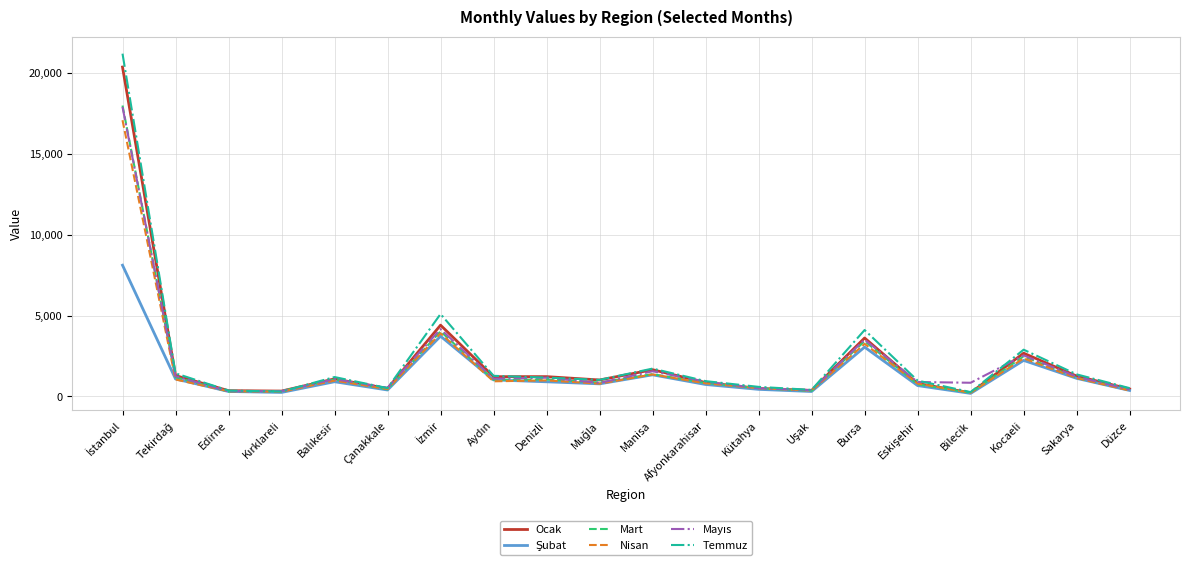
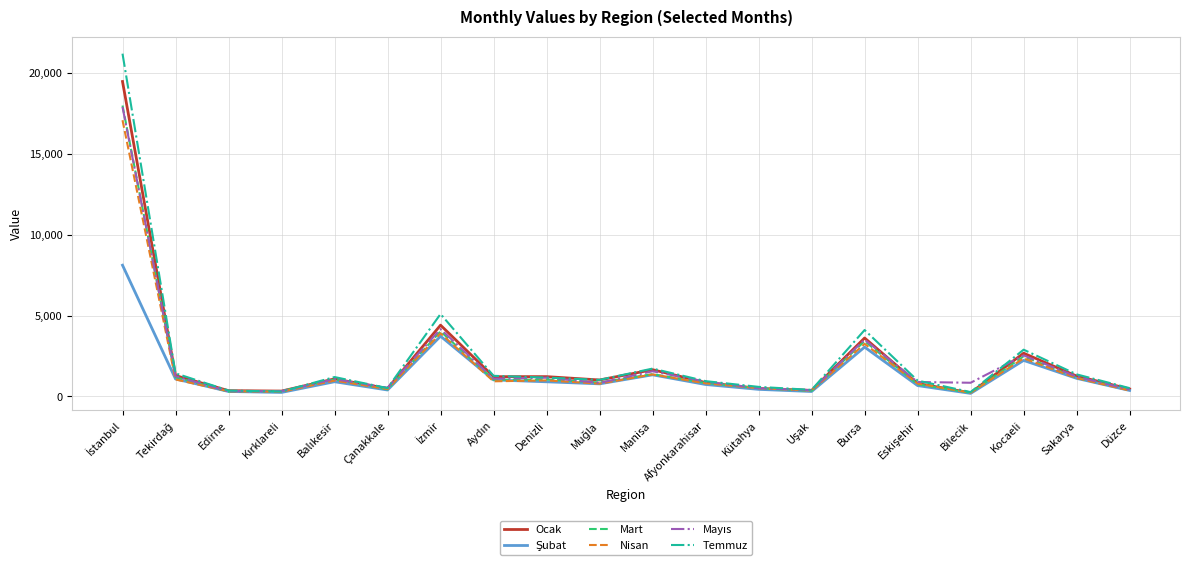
Ocak, İstanbul: 20,400 -> 19,500
